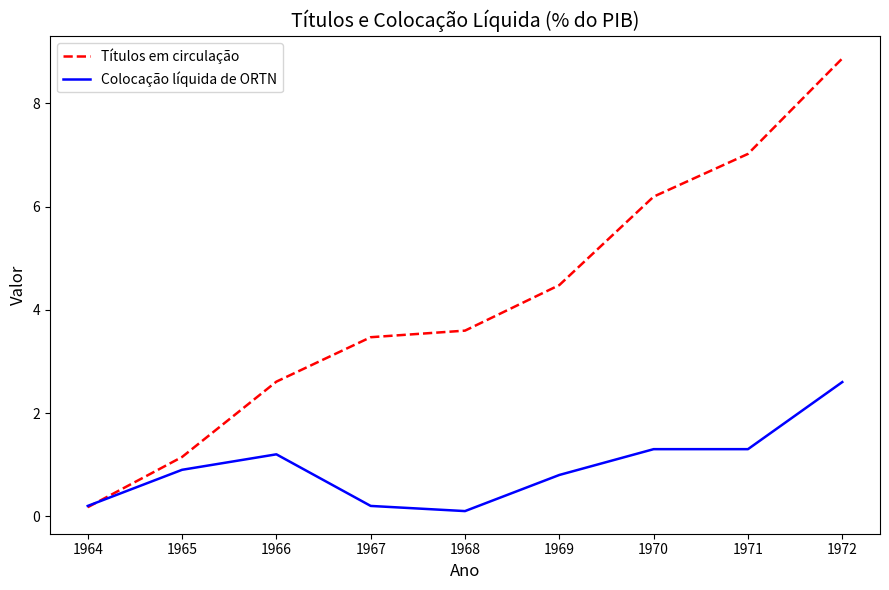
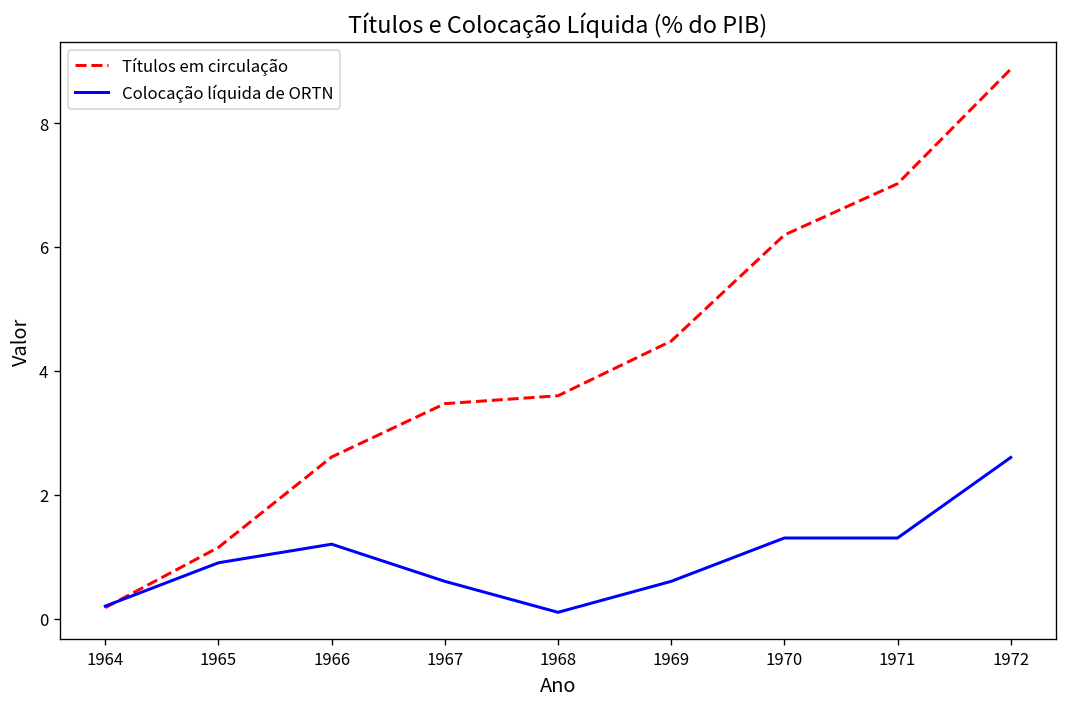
Colocação líquida de ORTN, 1967: 0.2 -> 0.6
Colocação líquida de ORTN, 1969: 0.8 -> 0.6
